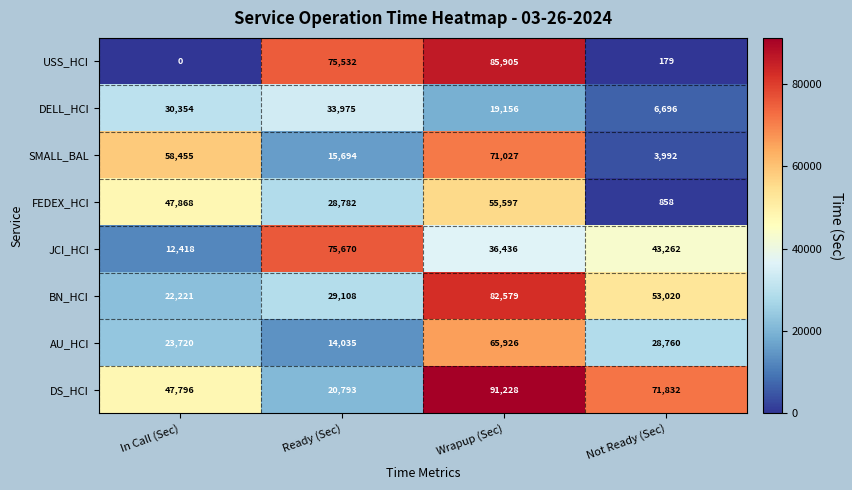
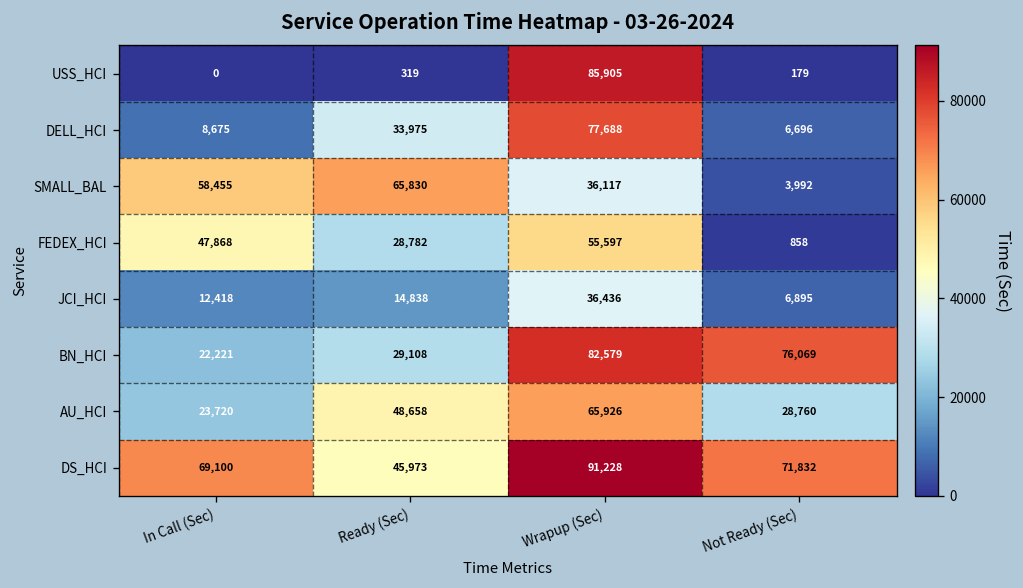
USS_HCI, Ready (Sec): 75,532 -> 319
DELL_HCI, In Call (Sec): 30,354 -> 8,675
DELL_HCI, Wrapup (Sec): 19,156 -> 77,688
SMALL_BAL, Ready (Sec): 15,694 -> 65,830
SMALL_BAL, Wrapup (Sec): 71,027 -> 36,117
JCI_HCI, Ready (Sec): 75,670 -> 14,838
JCI_HCI, Not Ready (Sec): 43,262 -> 6,895
BN_HCI, Not Ready (Sec): 53,020 -> 76,069
AU_HCI, Ready (Sec): 14,035 -> 48,658
DS_HCI, In Call (Sec): 47,796 -> 69,100
DS_HCI, Ready (Sec): 20,793 -> 45,973
